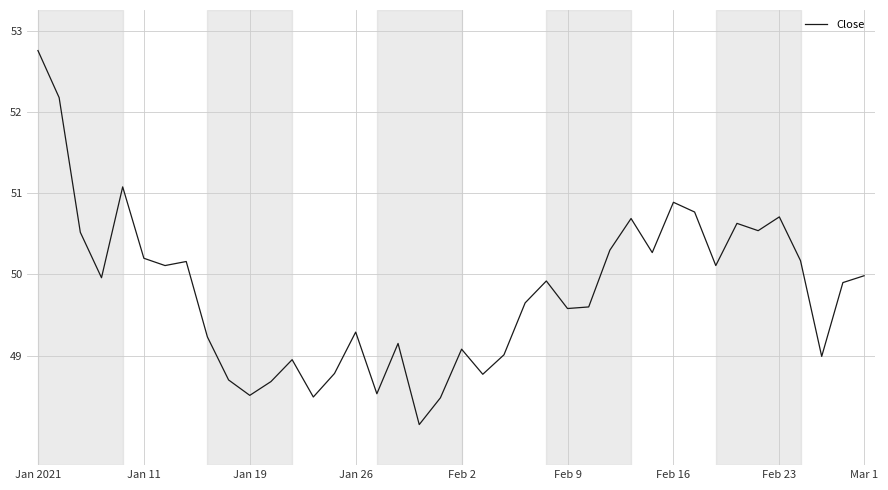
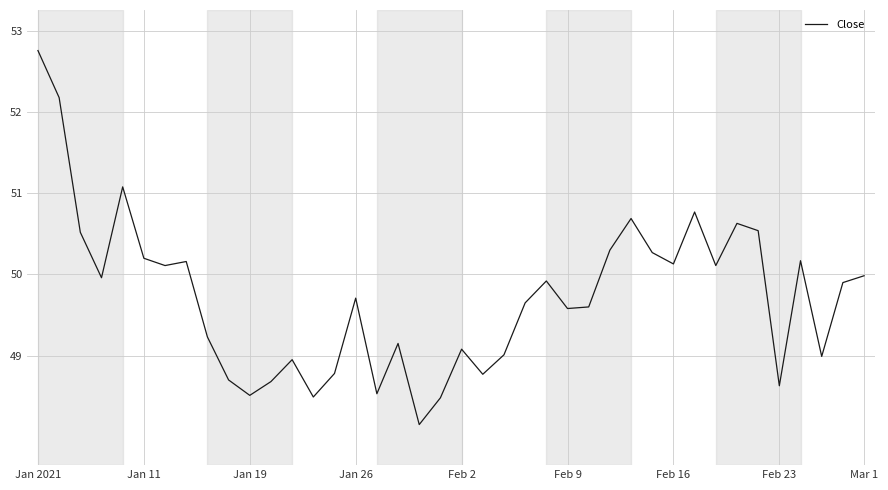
Jan 26: 49.3 -> 49.7
Feb 16: 50.9 -> 50.1
Feb 23: 50.7 -> 48.6
